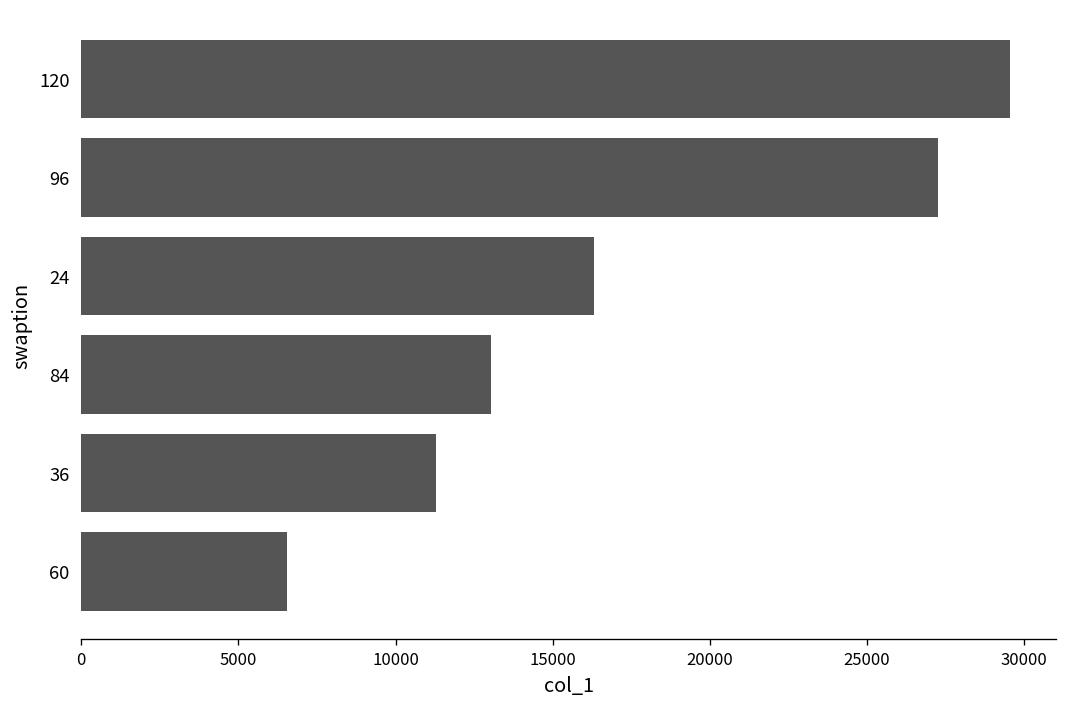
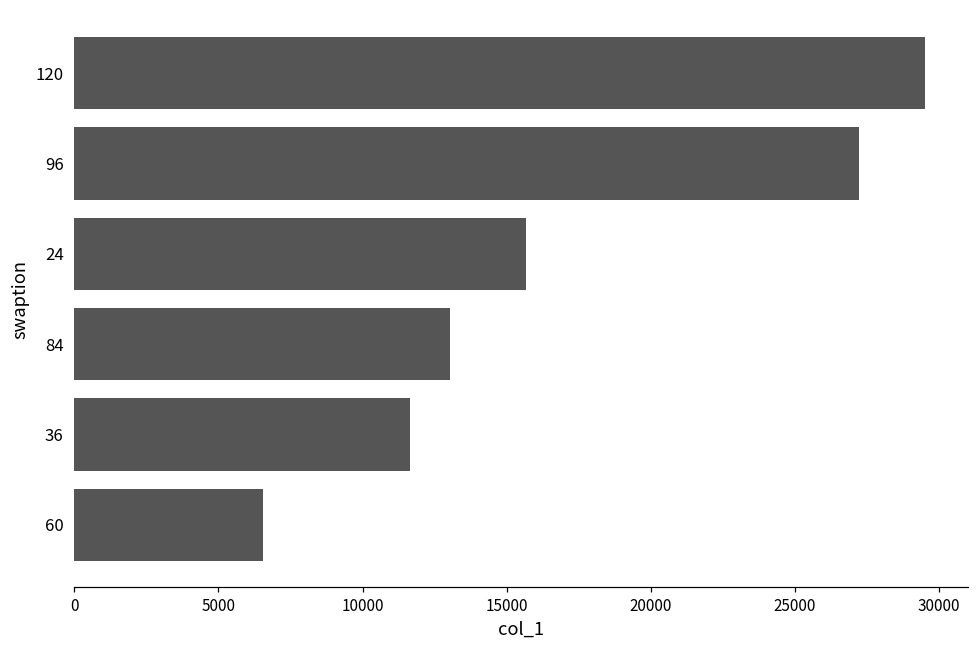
24: 16300 -> 15700
36: 11300 -> 11600
